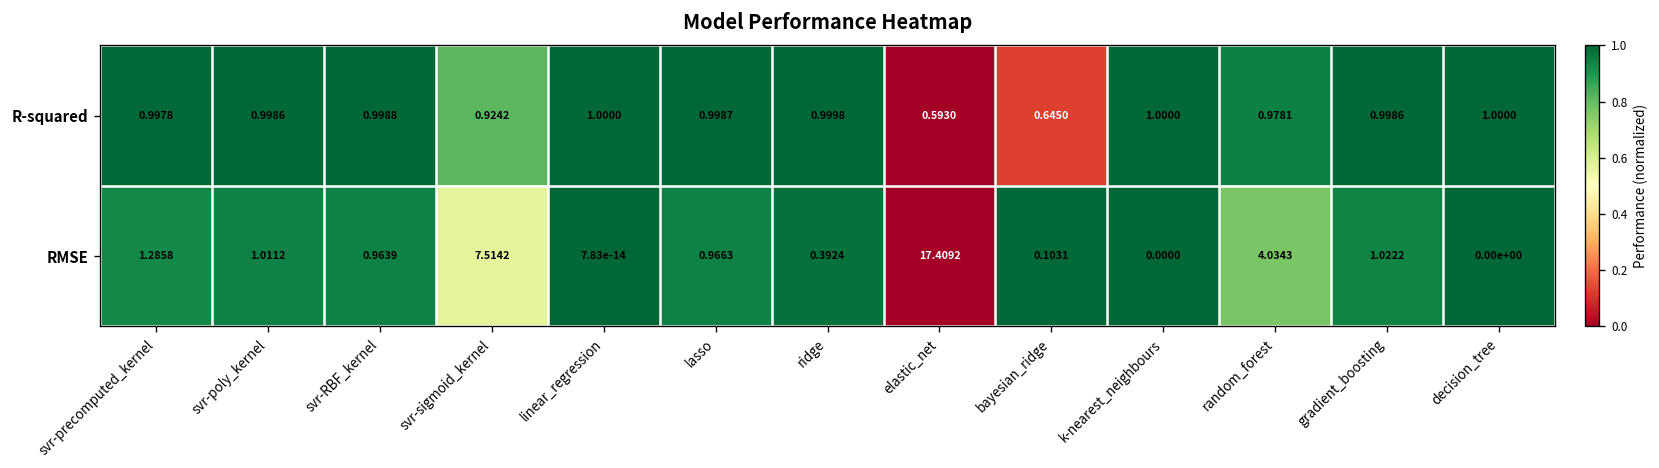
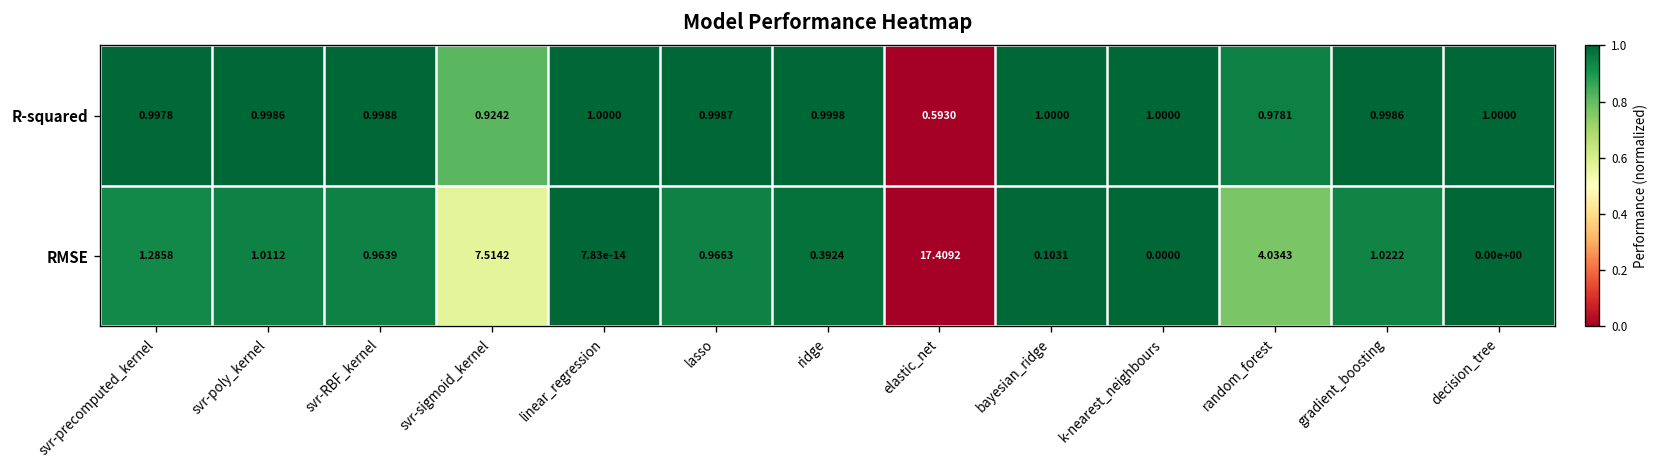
R-squared, bayesian_ridge: 0.6450 -> 1.0000
